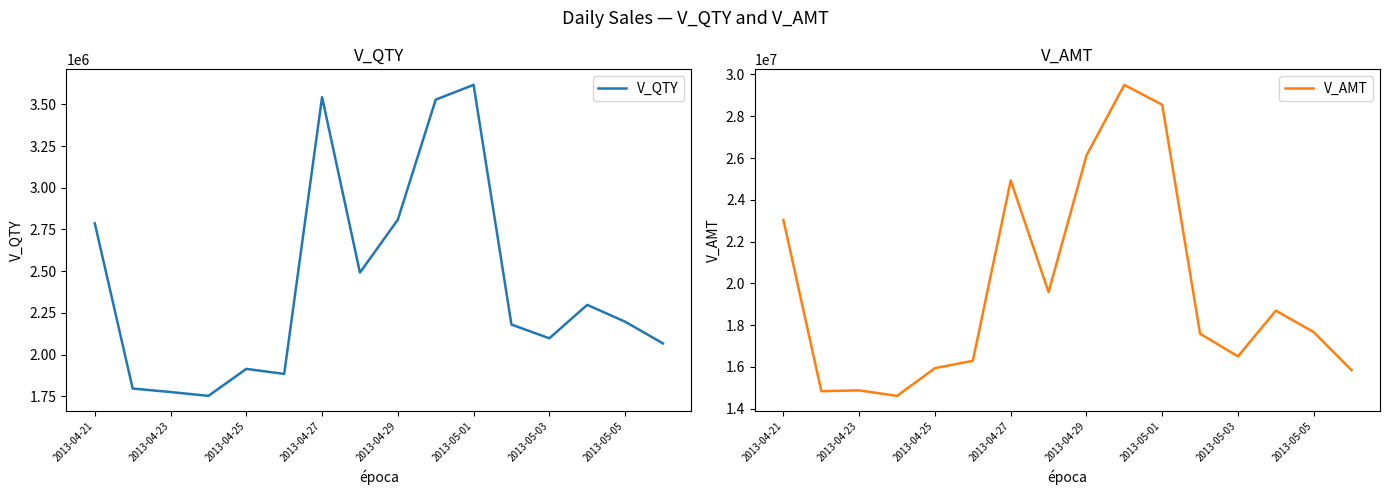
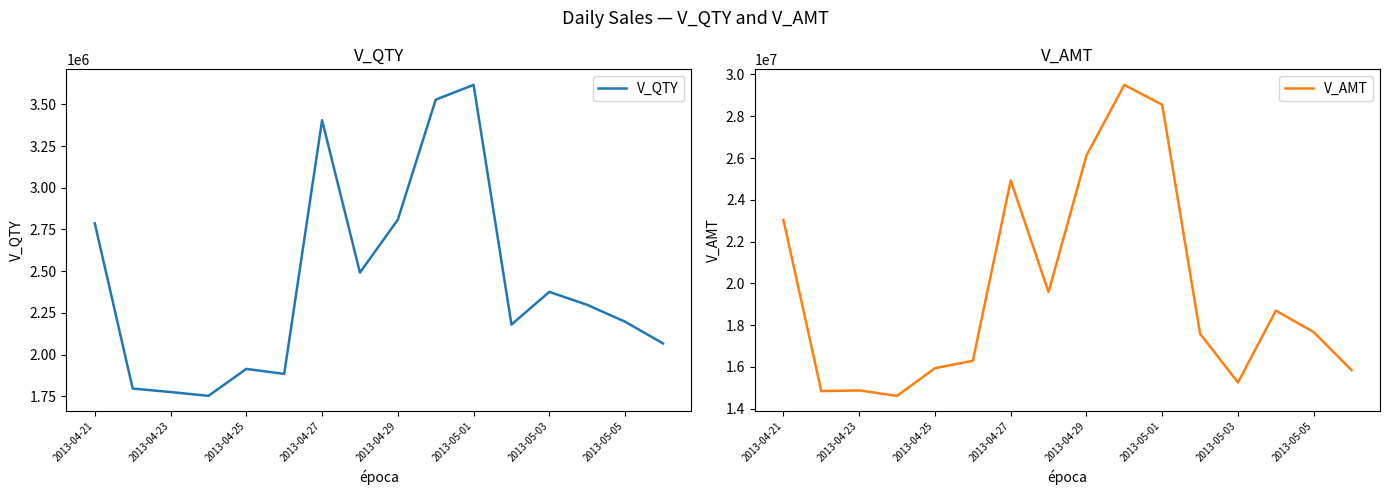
V_QTY, 2013-04-27: 3540000 -> 3410000
V_QTY, 2013-05-03: 2100000 -> 2380000
V_AMT, 2013-05-03: 16500000 -> 15300000
